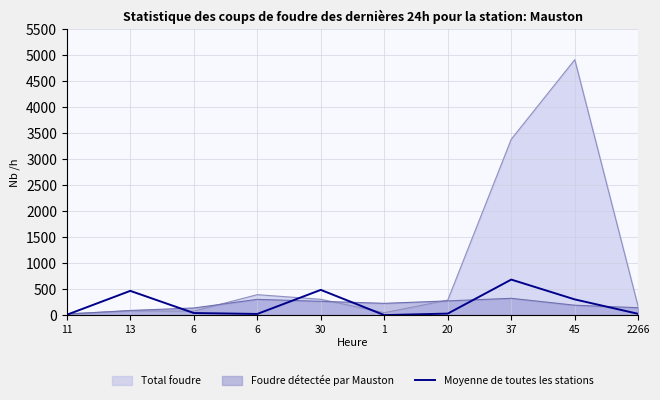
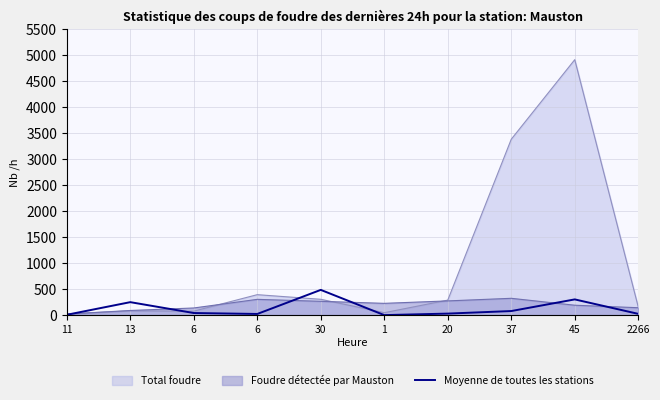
Moyenne de toutes les stations, 13: 500 -> 200
Moyenne de toutes les stations, 37: 700 -> 100
